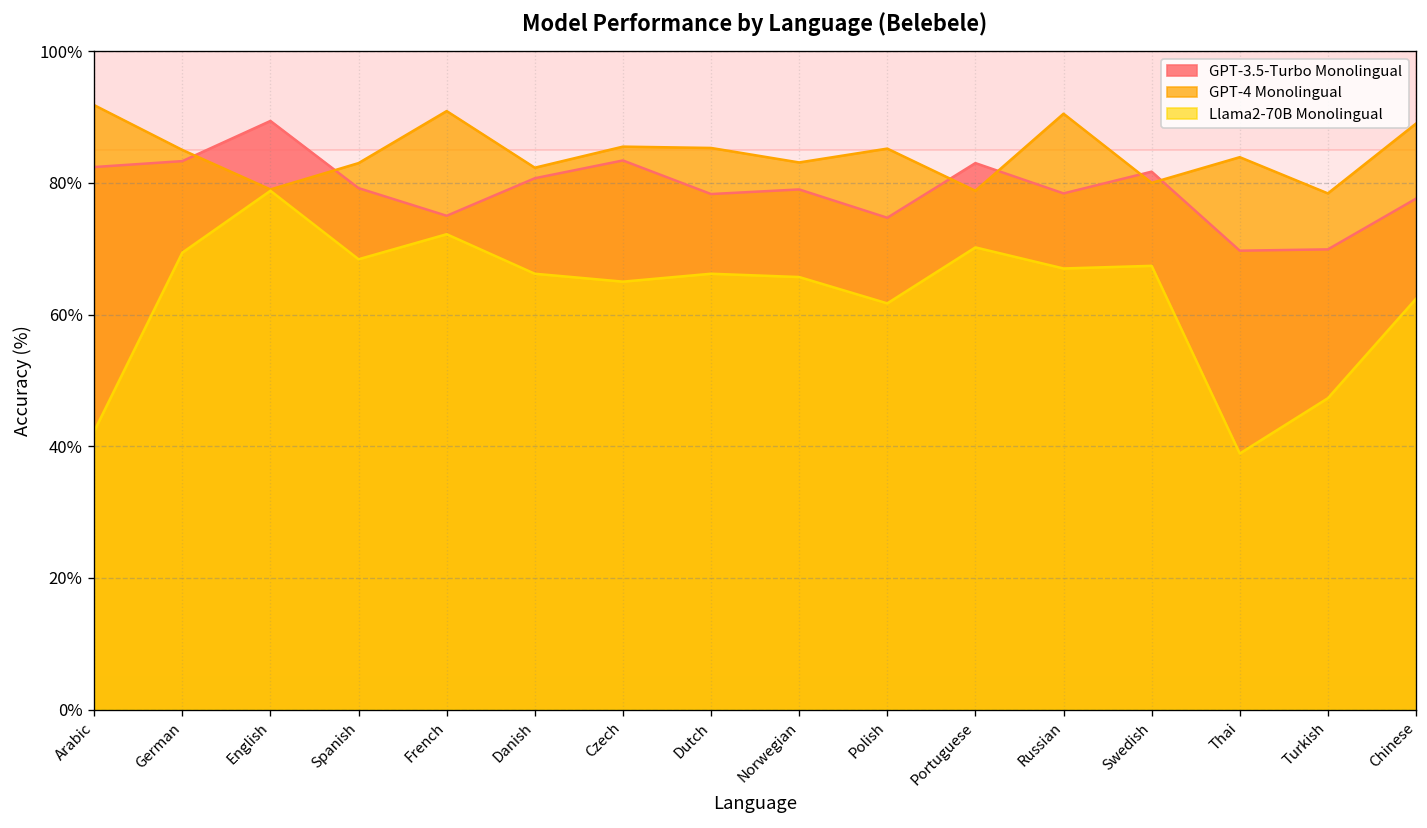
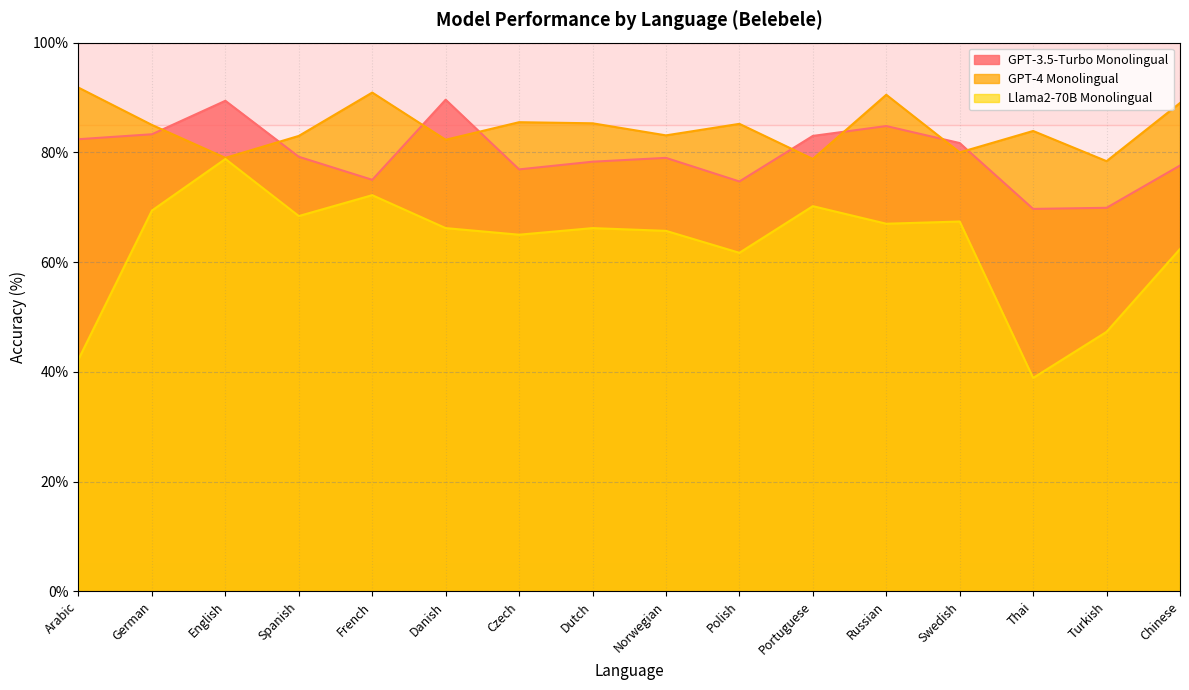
GPT-3.5-Turbo Monolingual, Danish: 81% -> 90%
GPT-3.5-Turbo Monolingual, Czech: 83% -> 77%
GPT-3.5-Turbo Monolingual, Russian: 78% -> 85%
